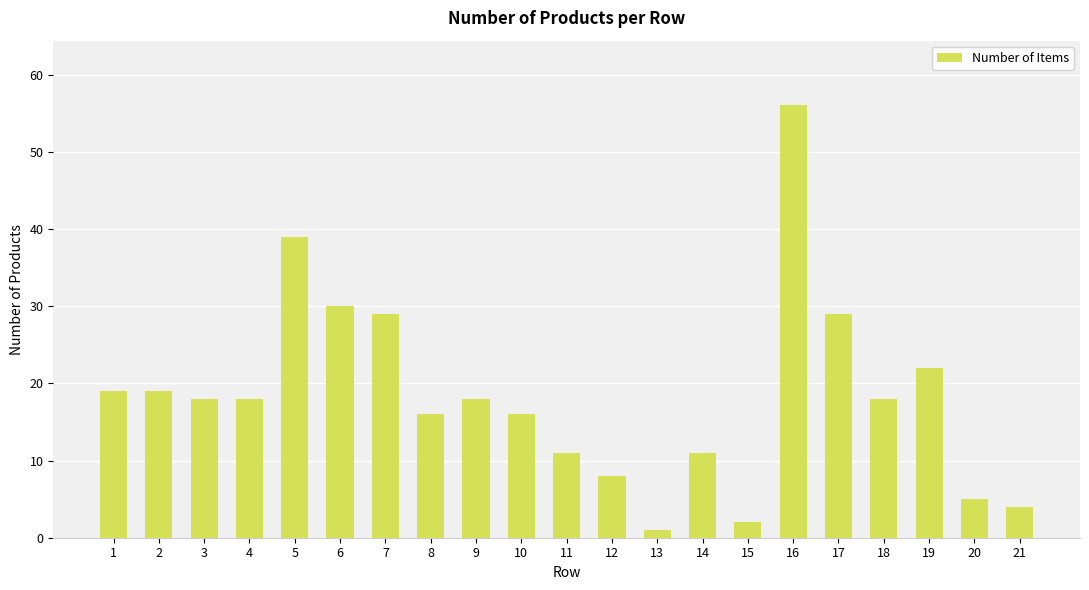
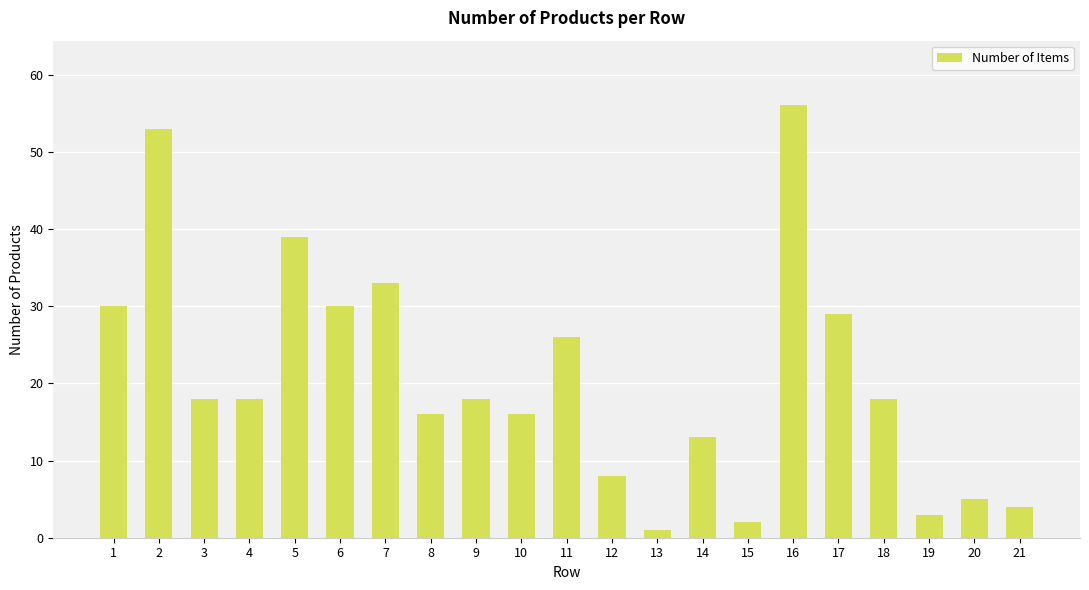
1: 19 -> 30
2: 19 -> 53
7: 29 -> 33
11: 11 -> 26
14: 11 -> 13
19: 22 -> 3
